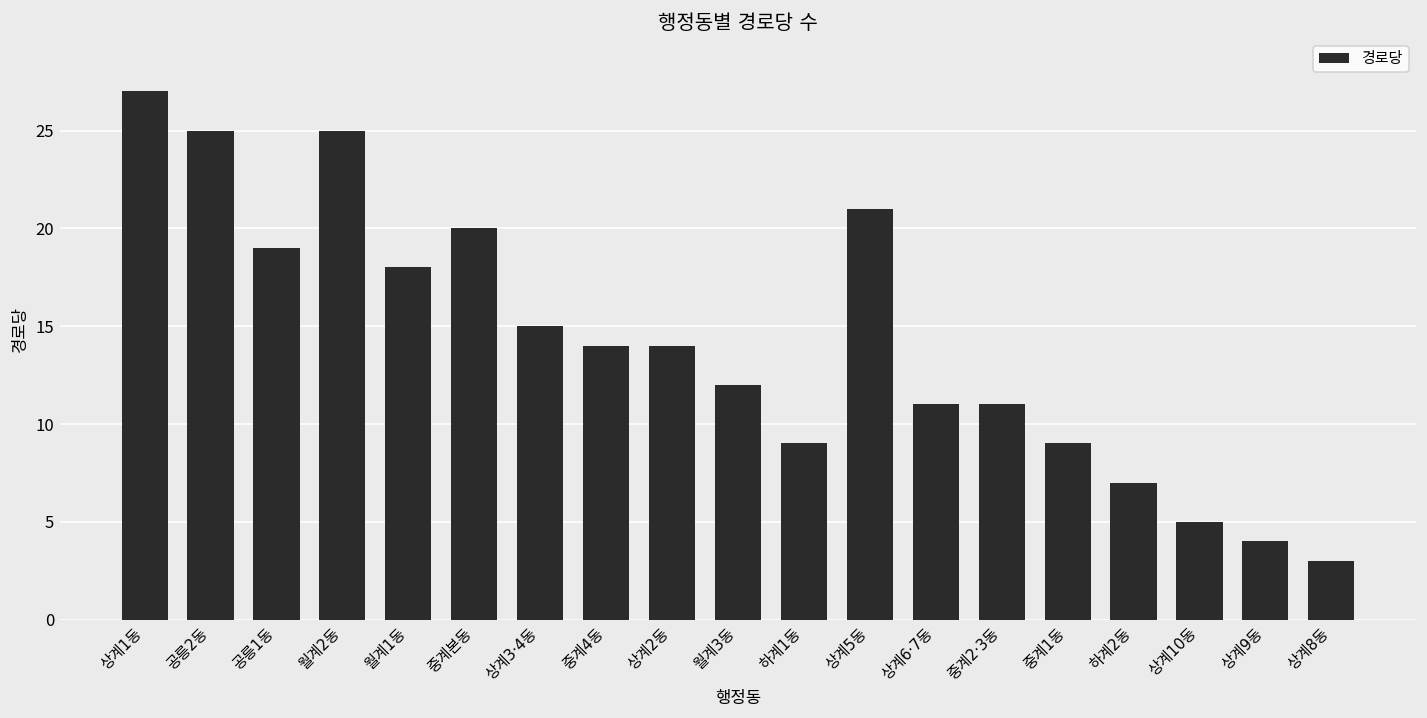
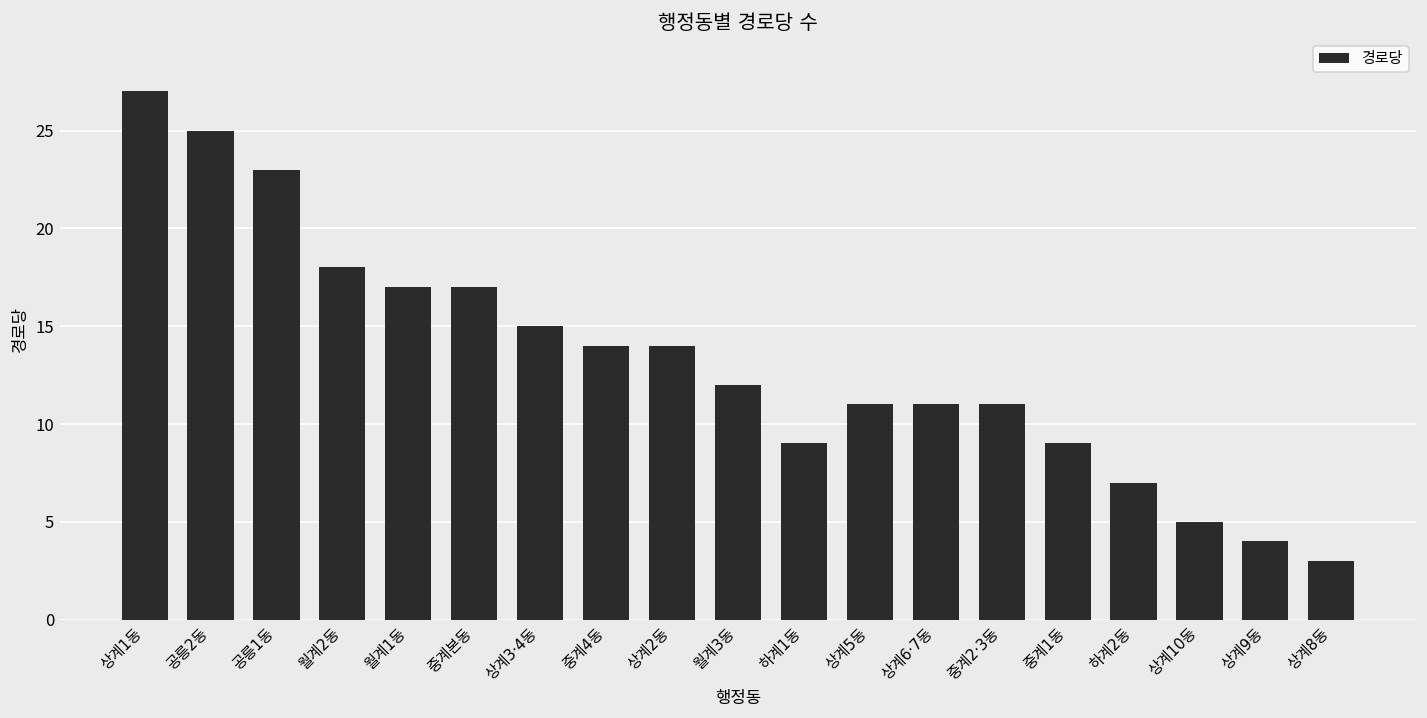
공릉1동: 19 -> 23
월계2동: 25 -> 18
월계1동: 18 -> 17
중계본동: 20 -> 17
상계5동: 21 -> 11
